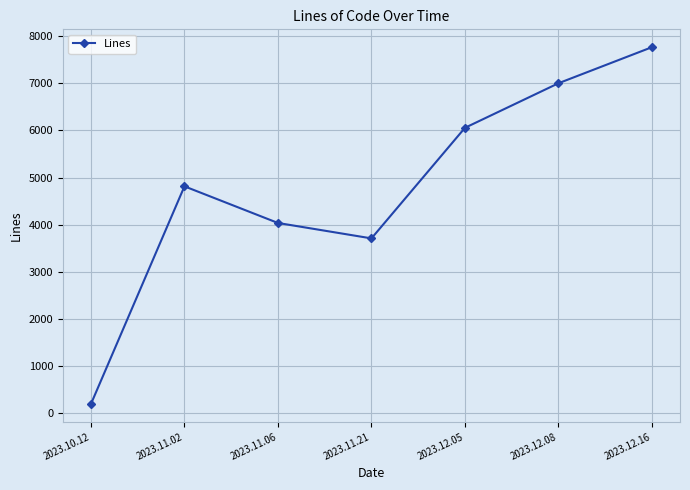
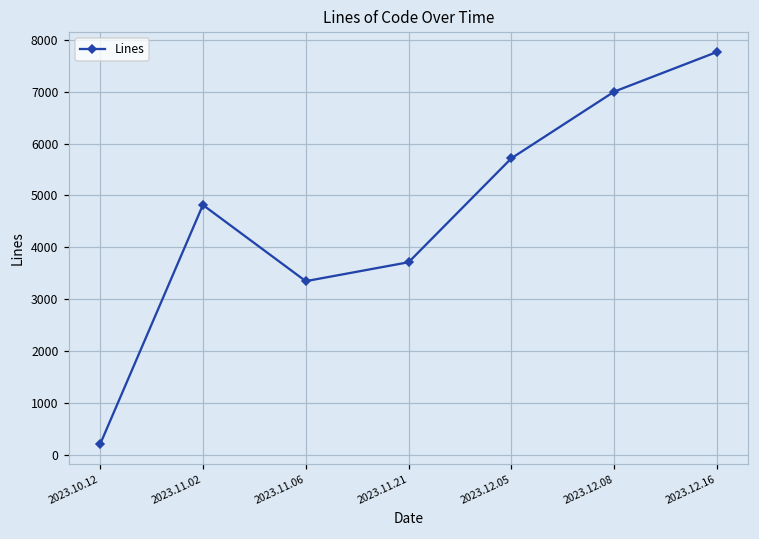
2023.11.06: 4000 -> 3300
2023.12.05: 6100 -> 5700
